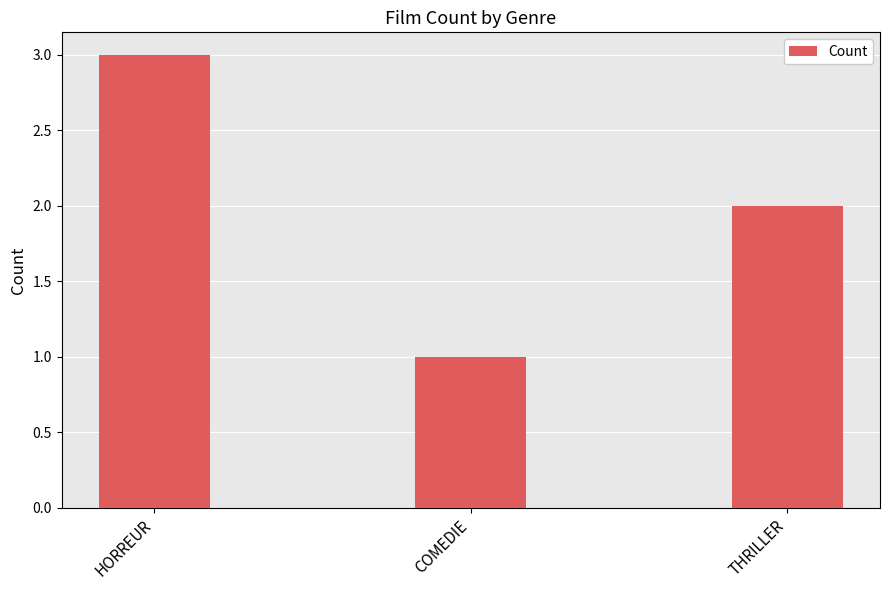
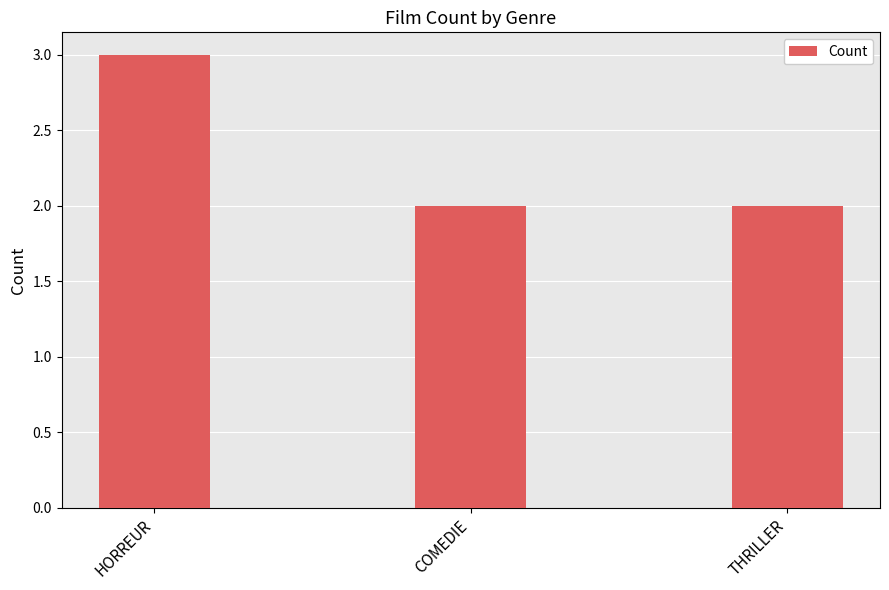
COMEDIE: 1 -> 2
